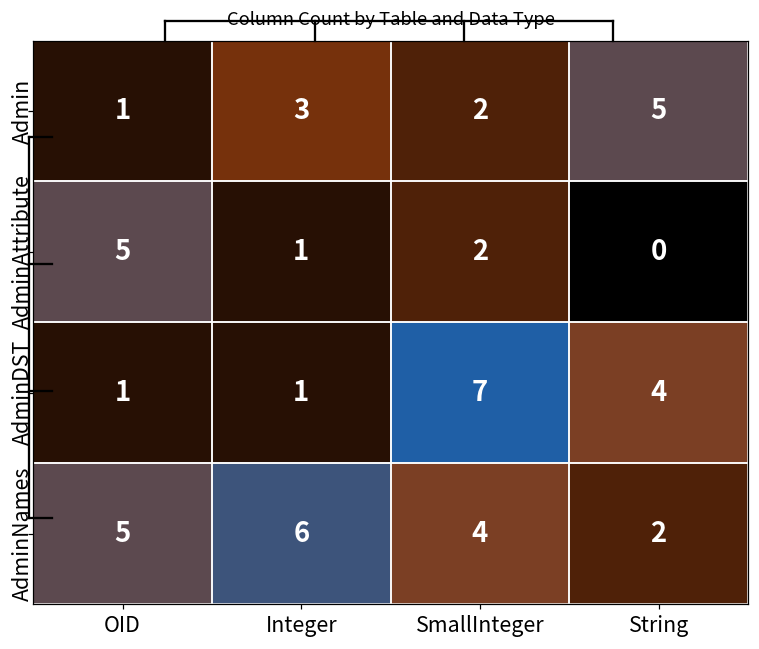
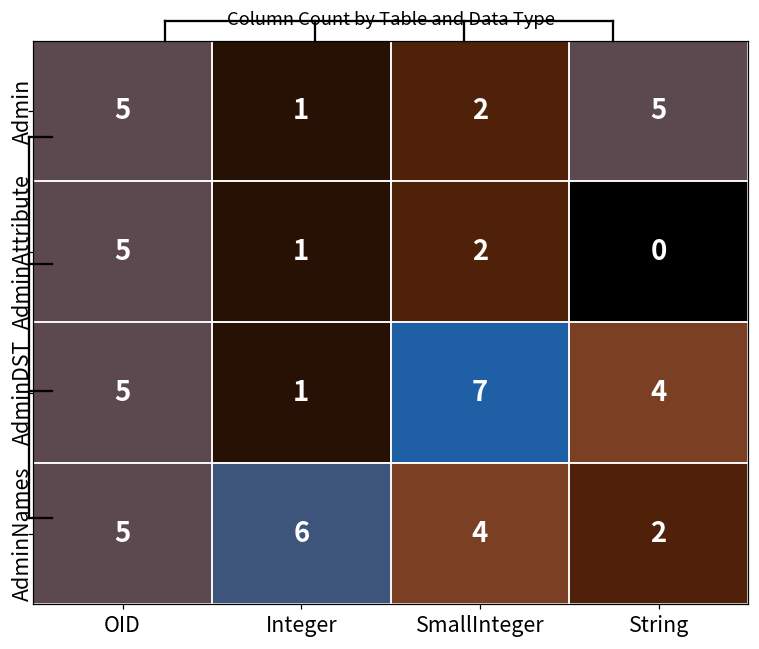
Admin, OID: 1 -> 5
Admin, Integer: 3 -> 1
AdminDST, OID: 1 -> 5
